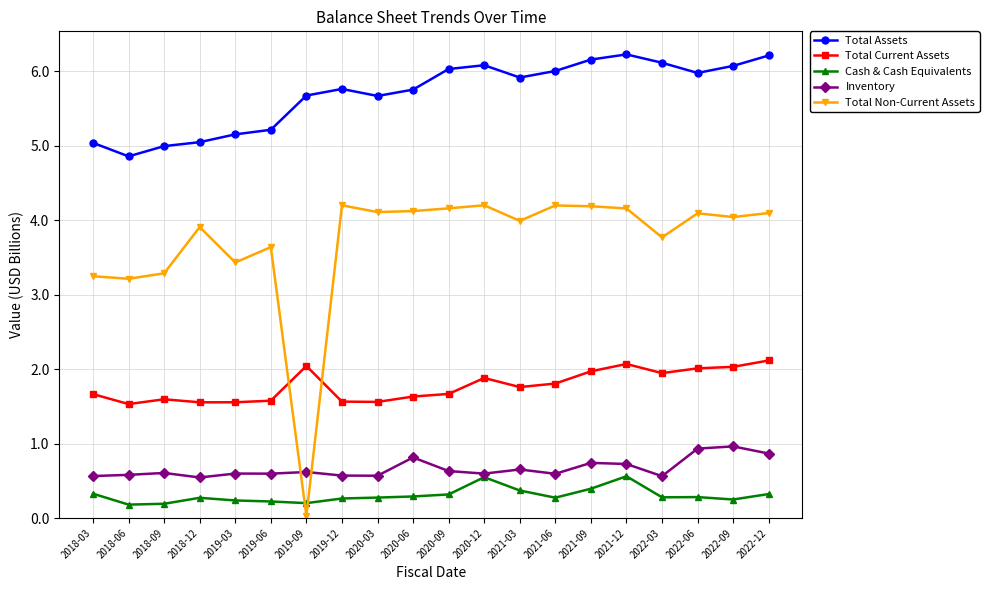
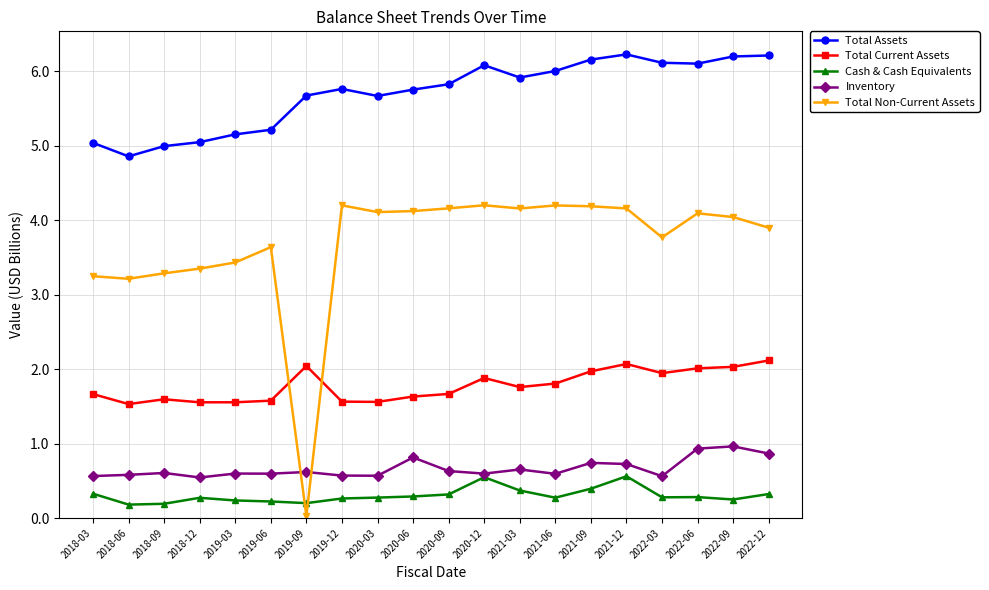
Total Non-Current Assets, 2018-12: 3.9 -> 3.4
Total Assets, 2020-09: 6.0 -> 5.8
Total Non-Current Assets, 2021-03: 4.0 -> 4.2
Total Assets, 2022-06: 6.0 -> 6.1
Total Assets, 2022-09: 6.1 -> 6.2
Total Non-Current Assets, 2022-12: 4.1 -> 3.9
